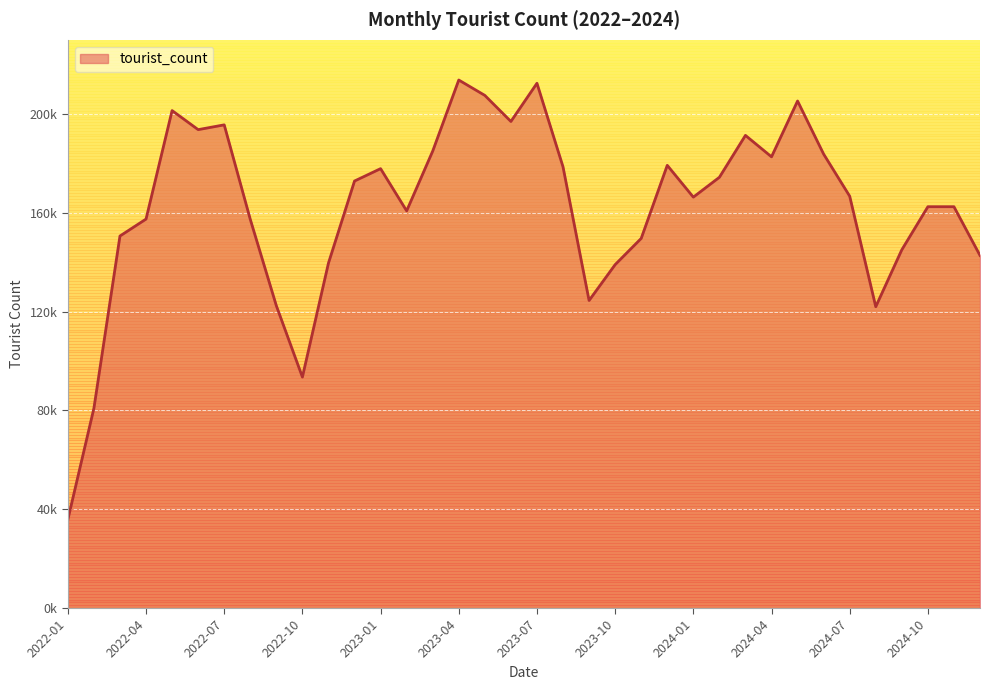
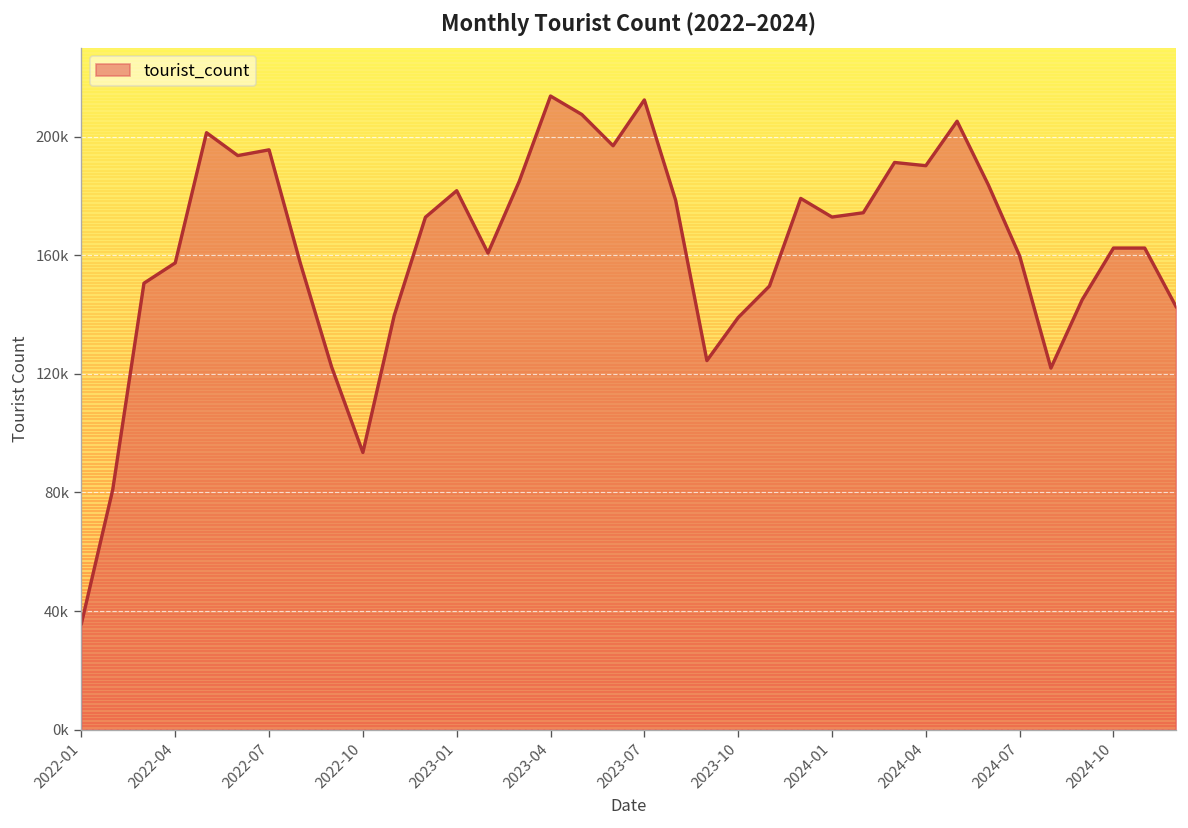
2023-01: 178000 -> 182000
2024-01: 166000 -> 173000
2024-04: 183000 -> 190000
2024-07: 167000 -> 160000
